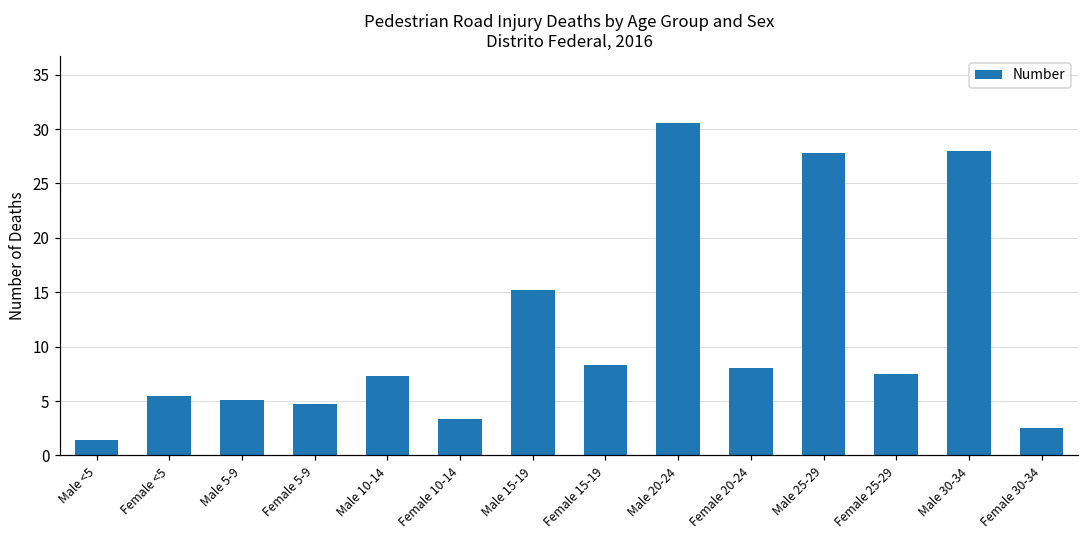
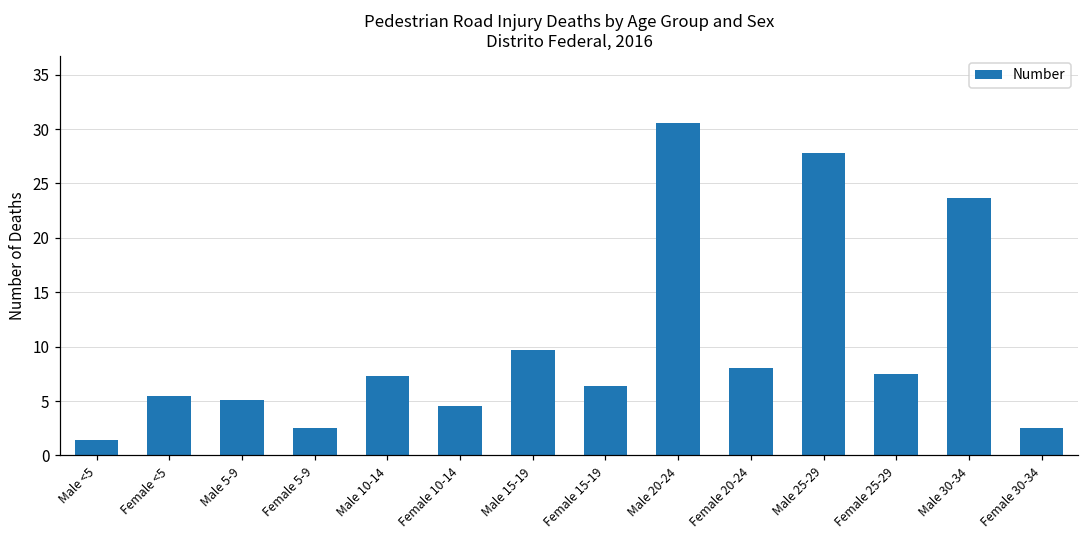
Female 5-9: 5 -> 3
Female 10-14: 3 -> 5
Male 15-19: 15 -> 10
Female 15-19: 8 -> 6
Male 30-34: 28 -> 24
